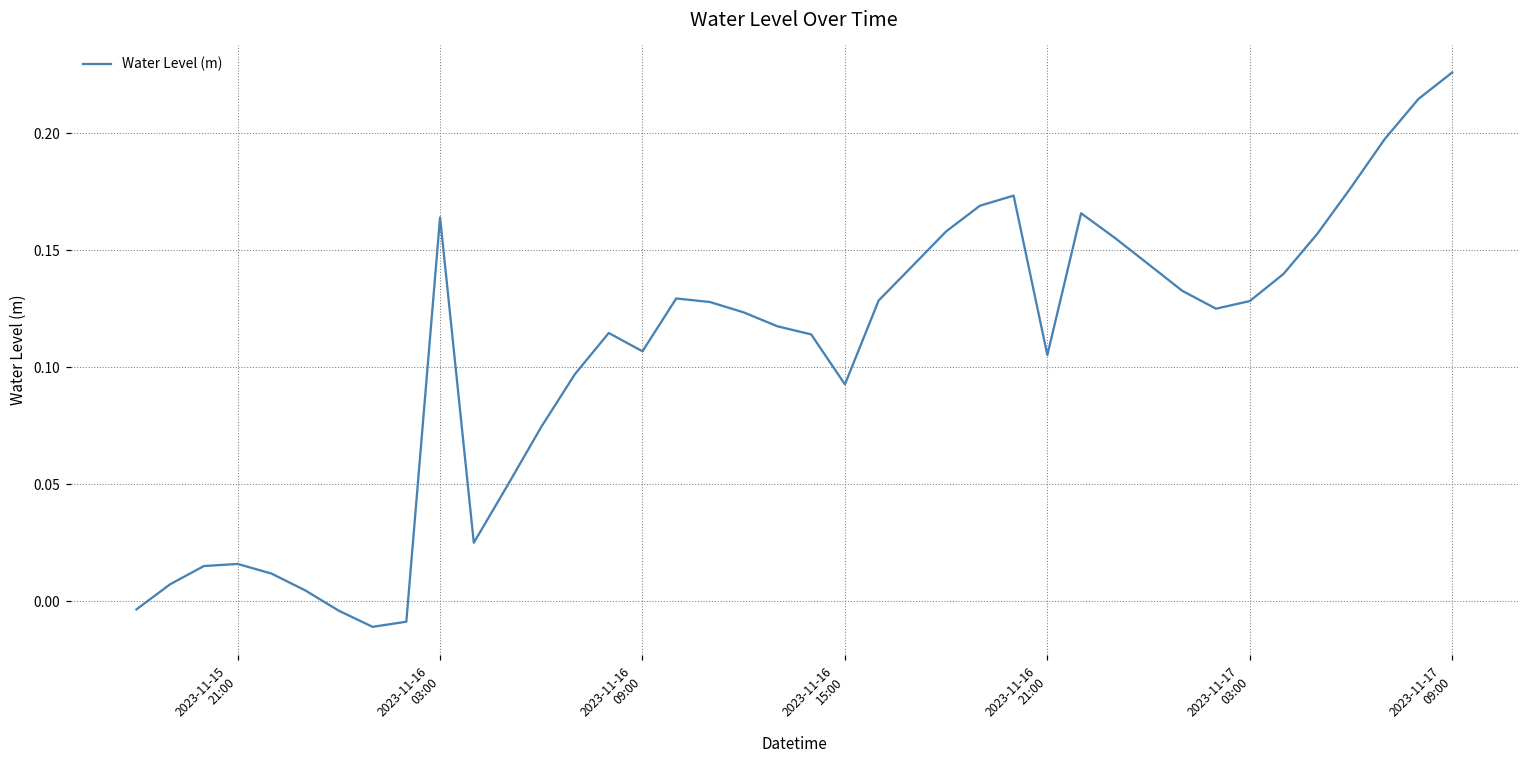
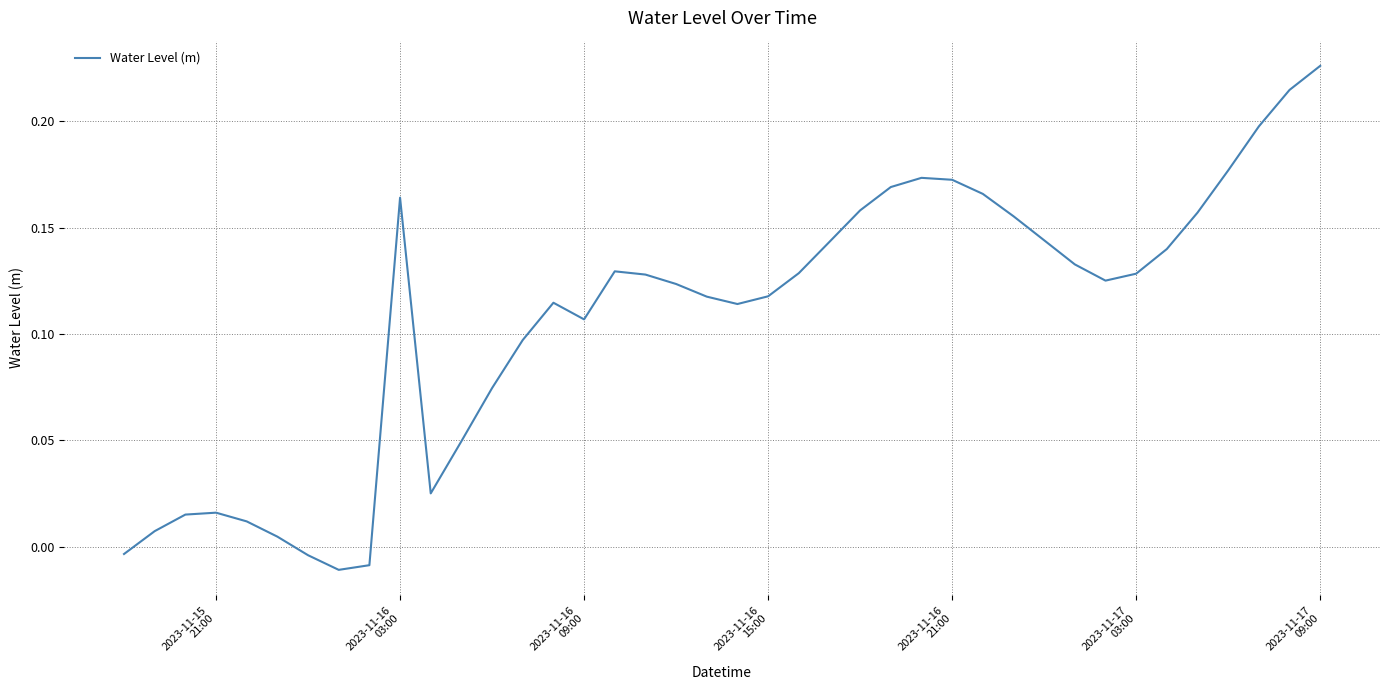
2023-11-16 15:00: 0.093 -> 0.118
2023-11-16 21:00: 0.105 -> 0.172
